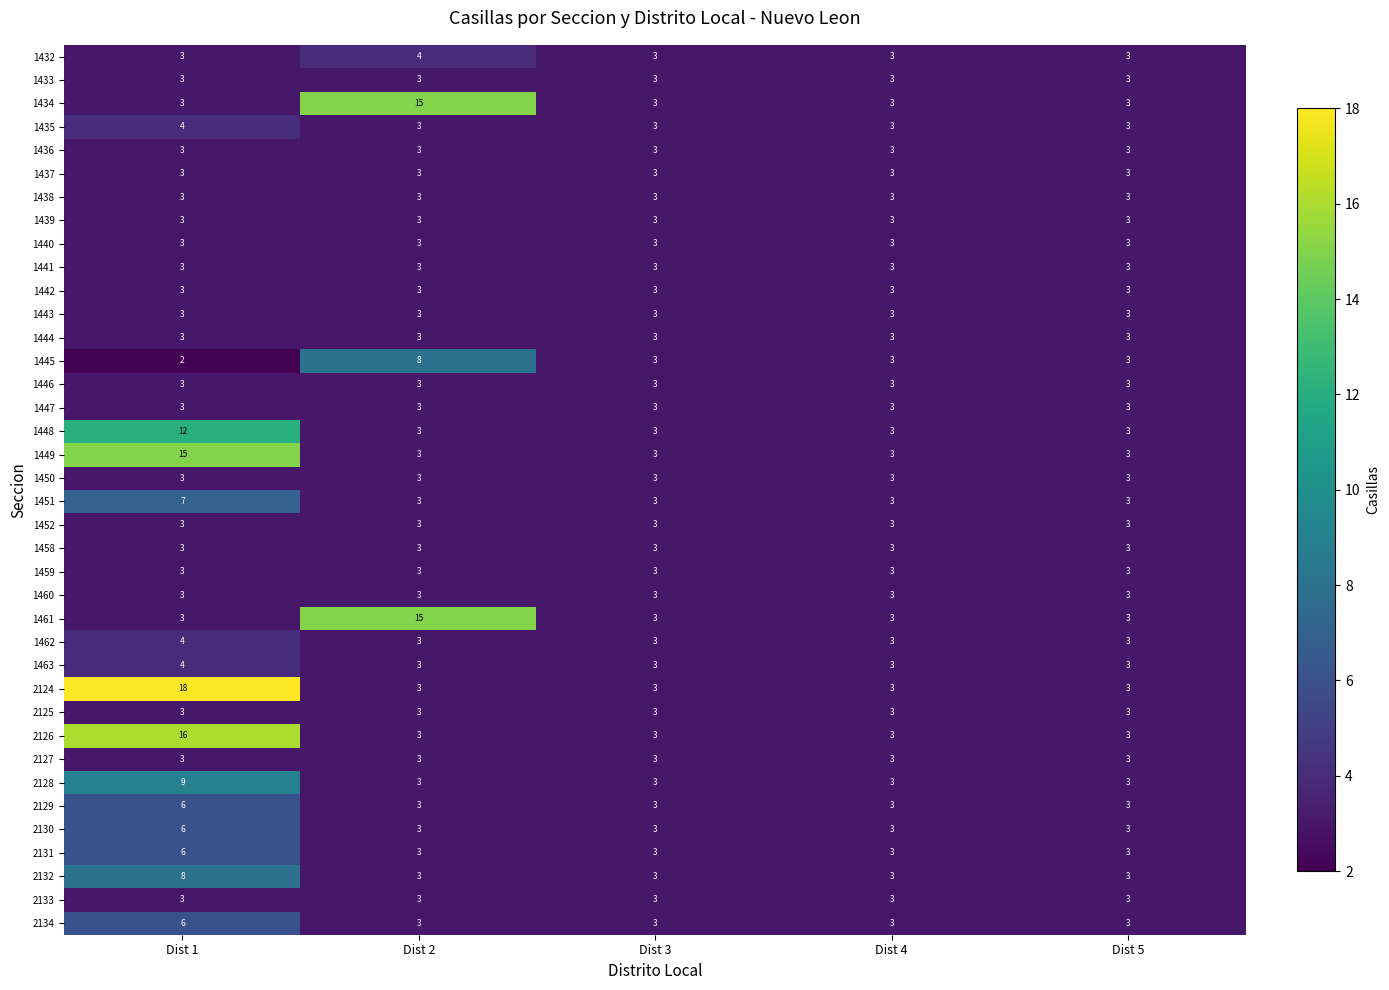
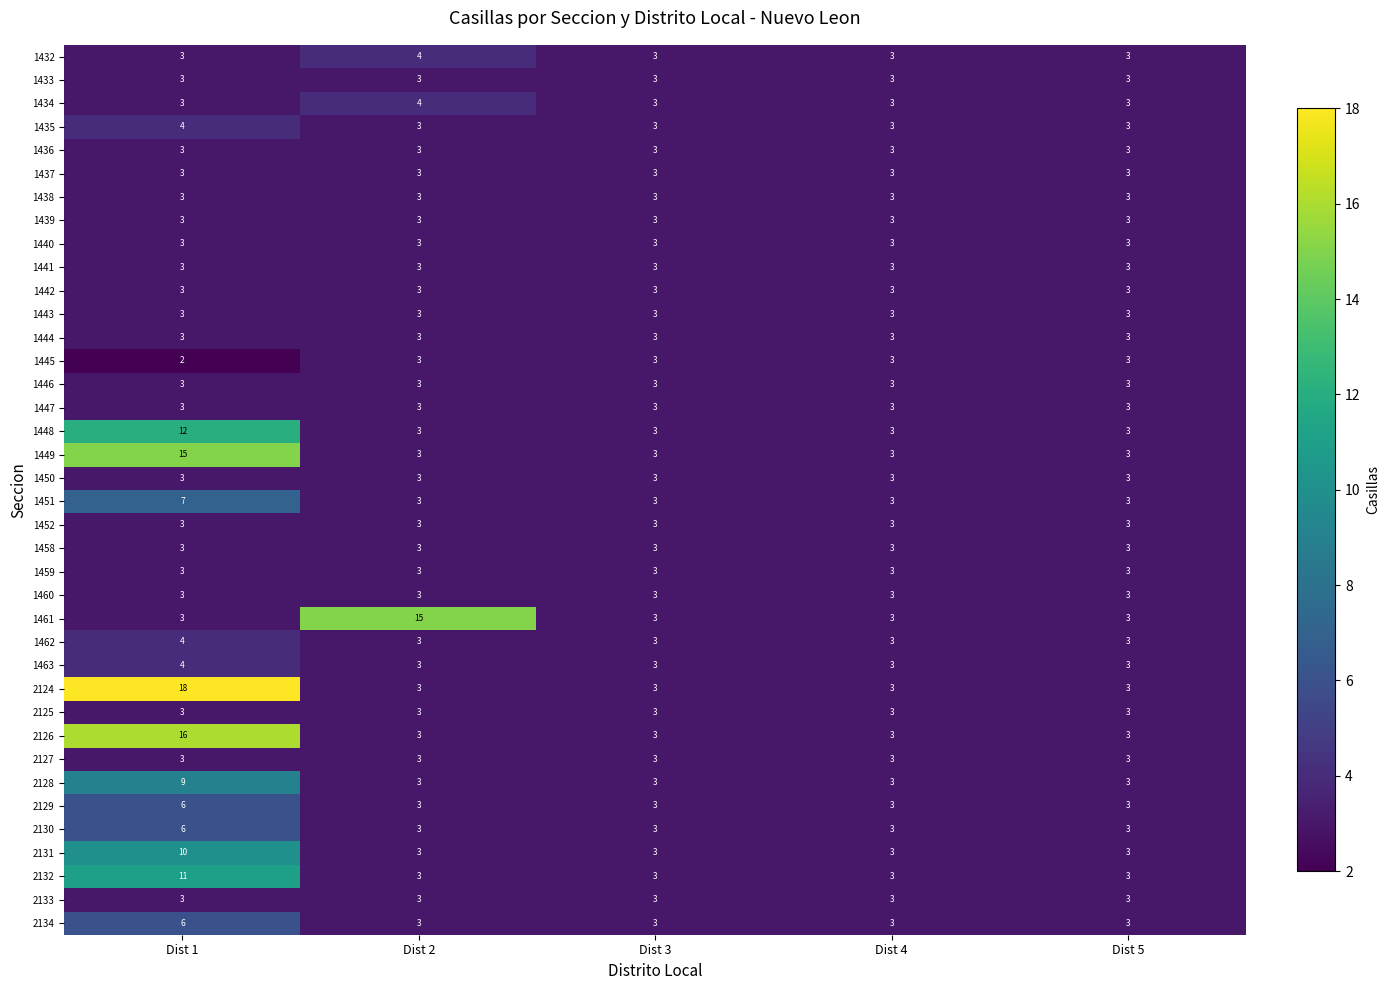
1434, Dist 2: 15 -> 4
1445, Dist 2: 8 -> 3
2131, Dist 1: 6 -> 10
2132, Dist 1: 8 -> 11
